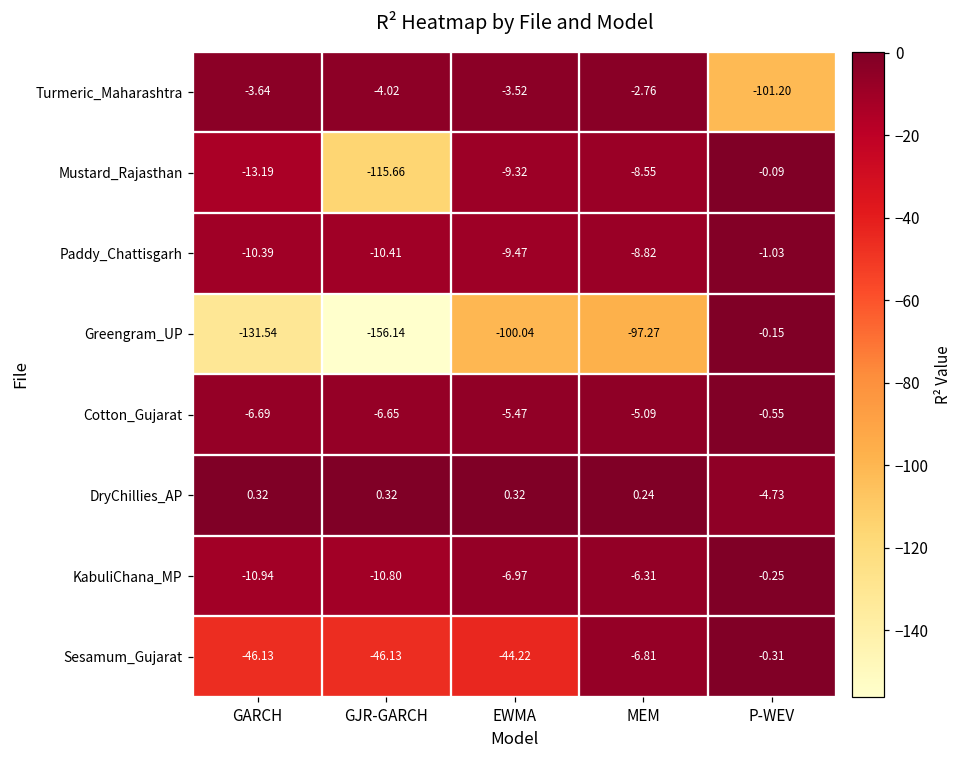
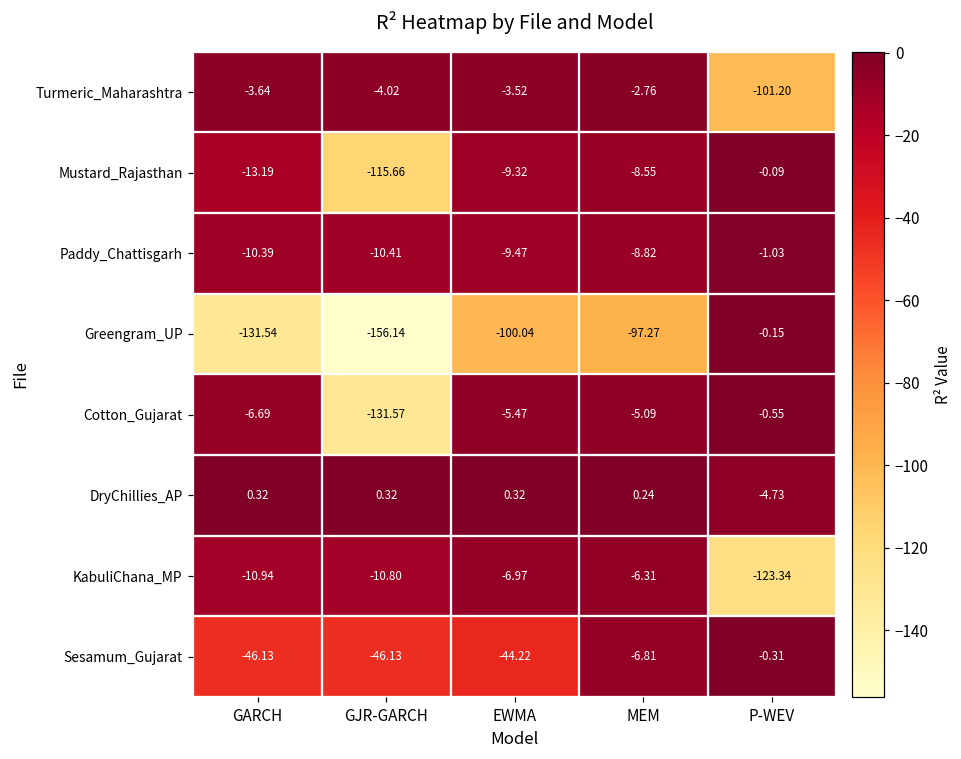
Cotton_Gujarat, GJR-GARCH: -6.65 -> -131.57
KabuliChana_MP, P-WEV: -0.25 -> -123.34
